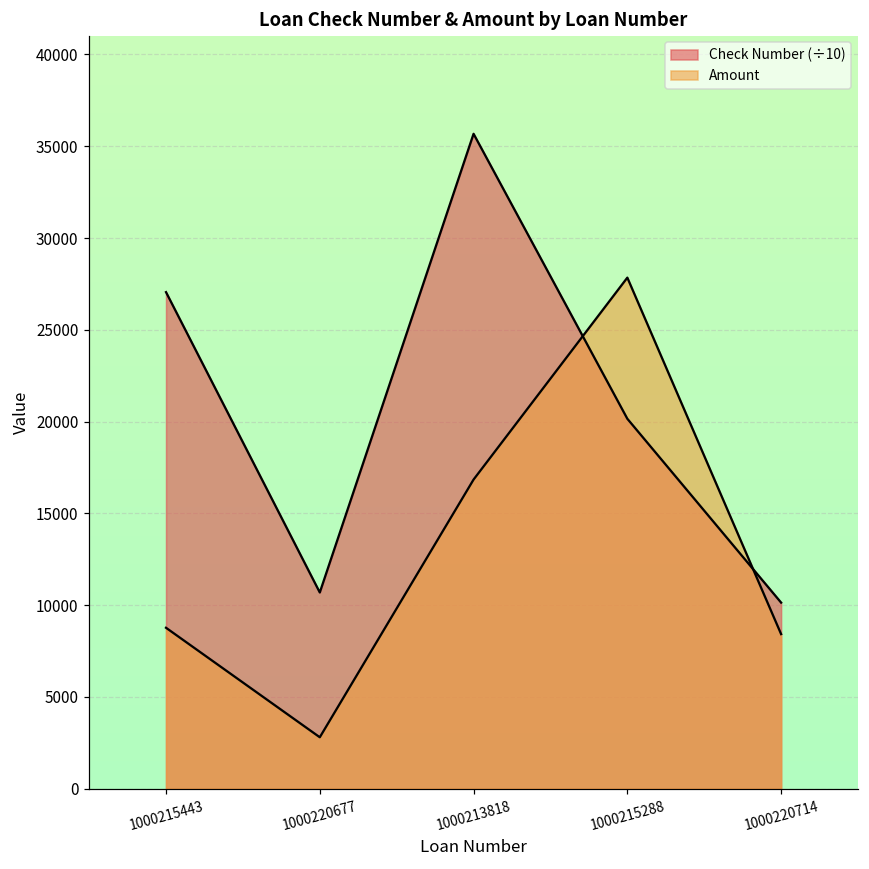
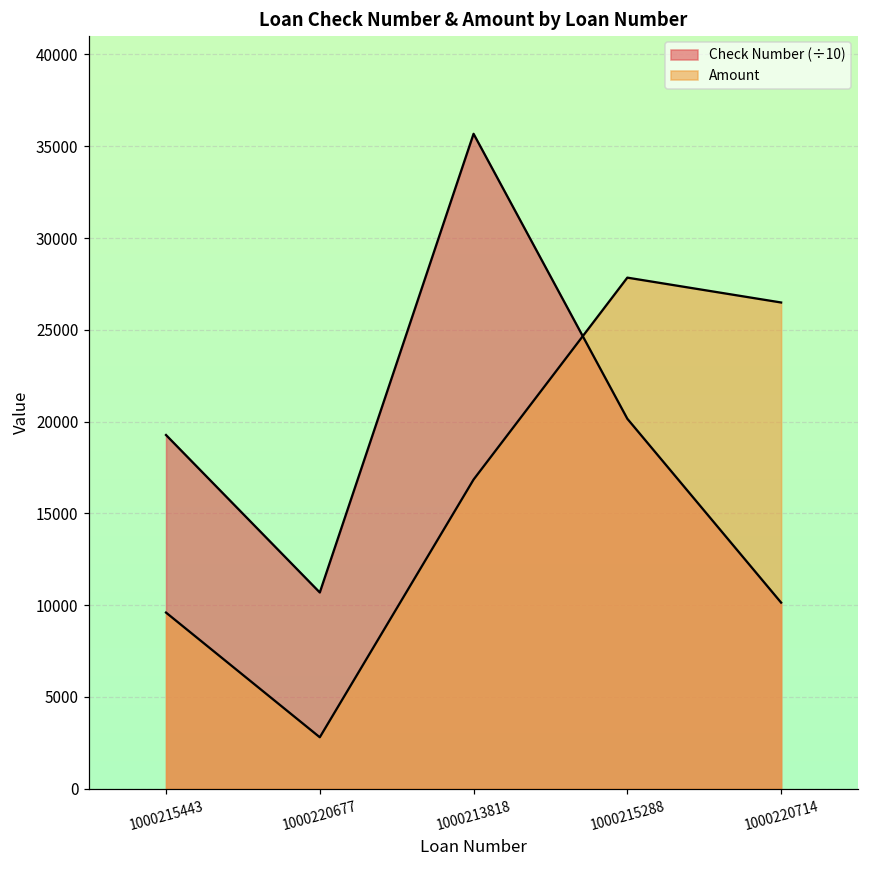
Check Number (÷10), 1000215443: 27100 -> 19300
Amount, 1000215443: 8800 -> 9600
Amount, 1000220714: 8400 -> 26500
